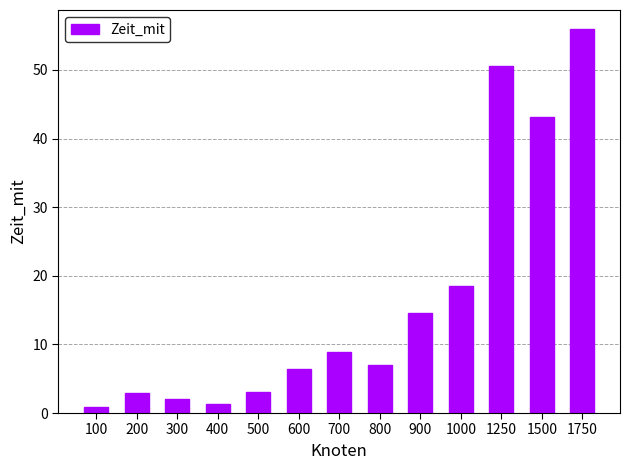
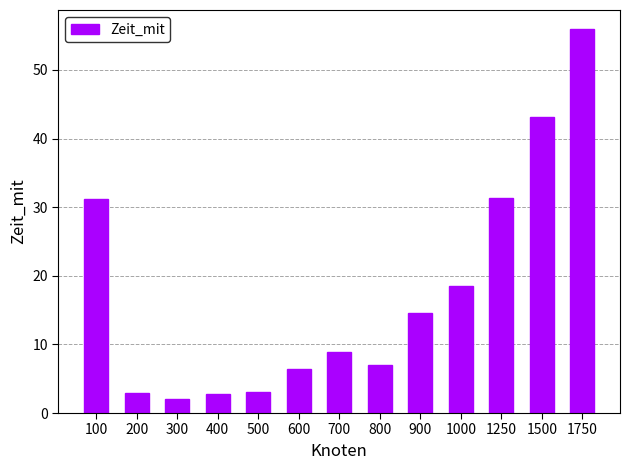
100: 1 -> 31
400: 1 -> 3
1250: 51 -> 31
